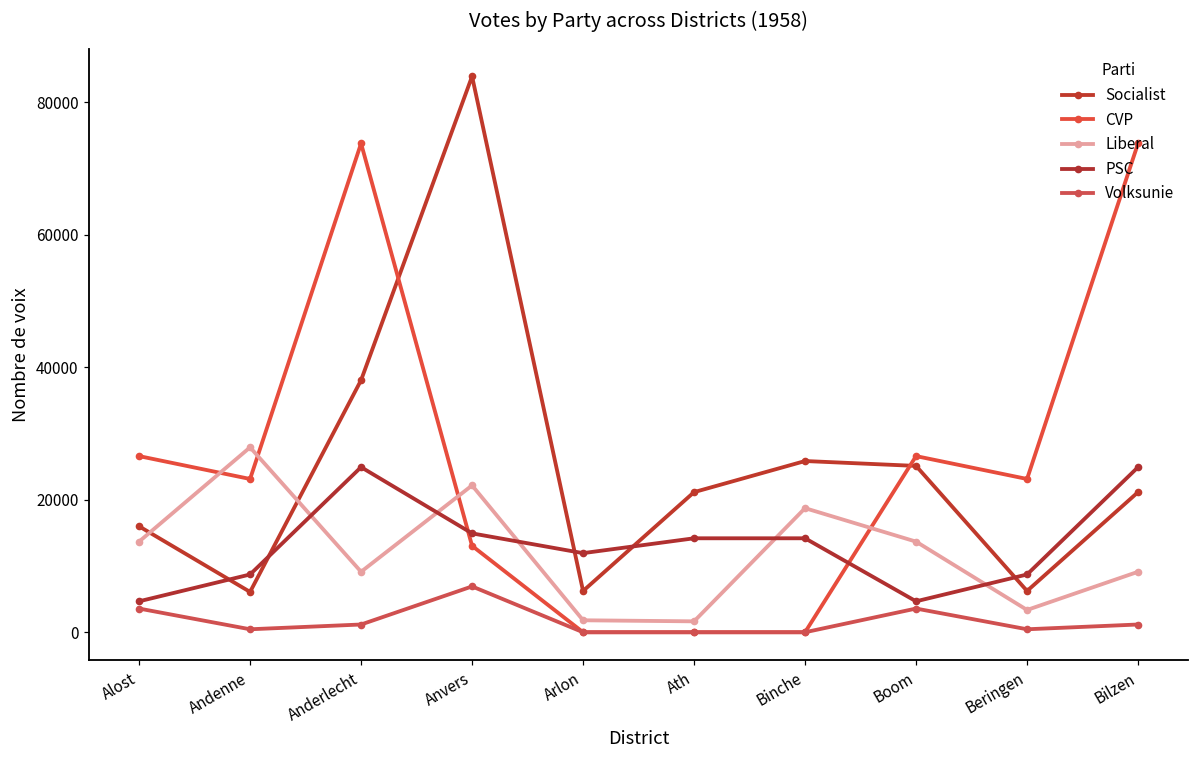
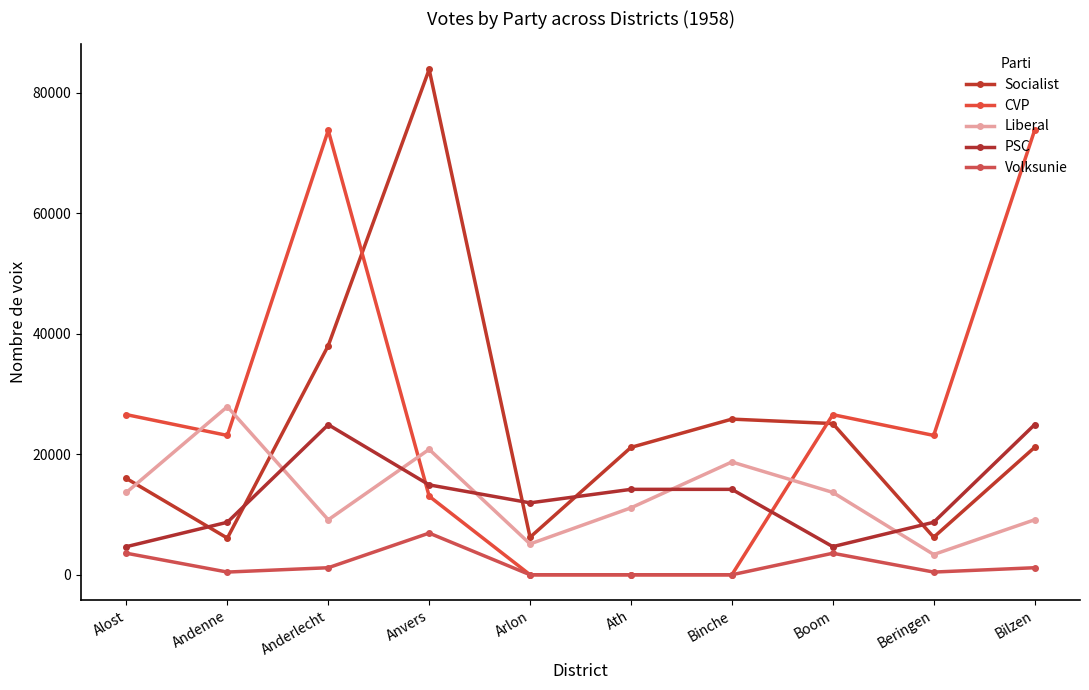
Liberal, Anvers: 22000 -> 21000
Liberal, Arlon: 2000 -> 5000
Liberal, Ath: 2000 -> 11000
